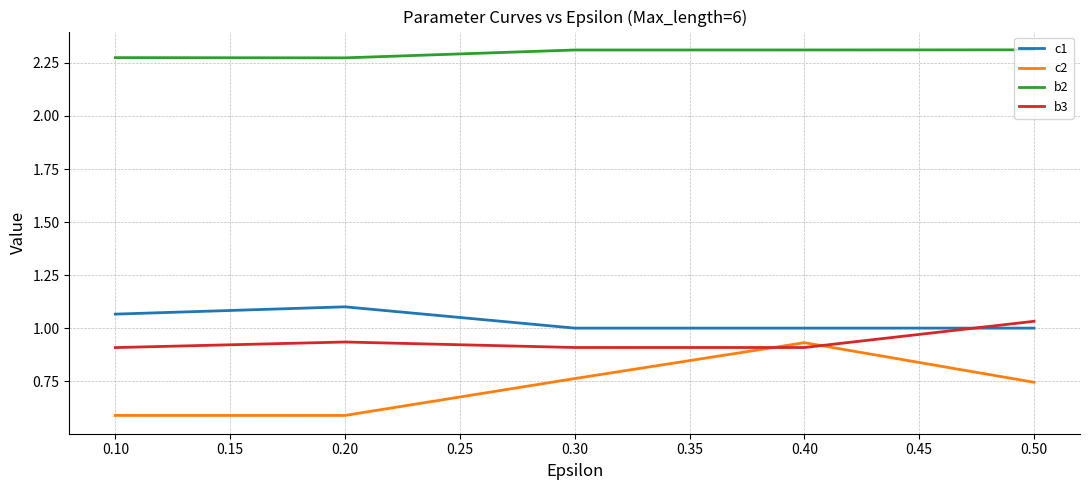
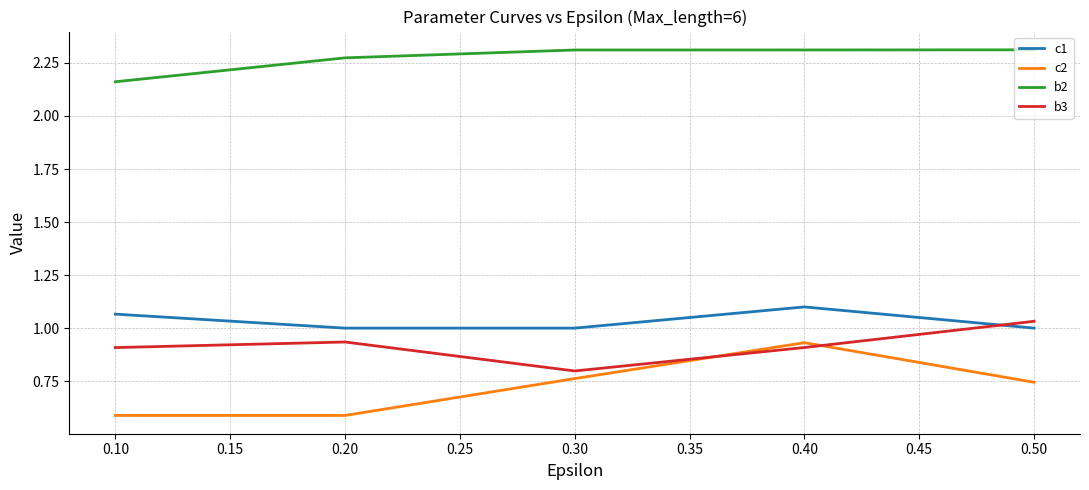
b2, 0.10: 2.28 -> 2.16
c1, 0.20: 1.10 -> 1.00
b3, 0.30: 0.91 -> 0.80
c1, 0.40: 1.0 -> 1.1
